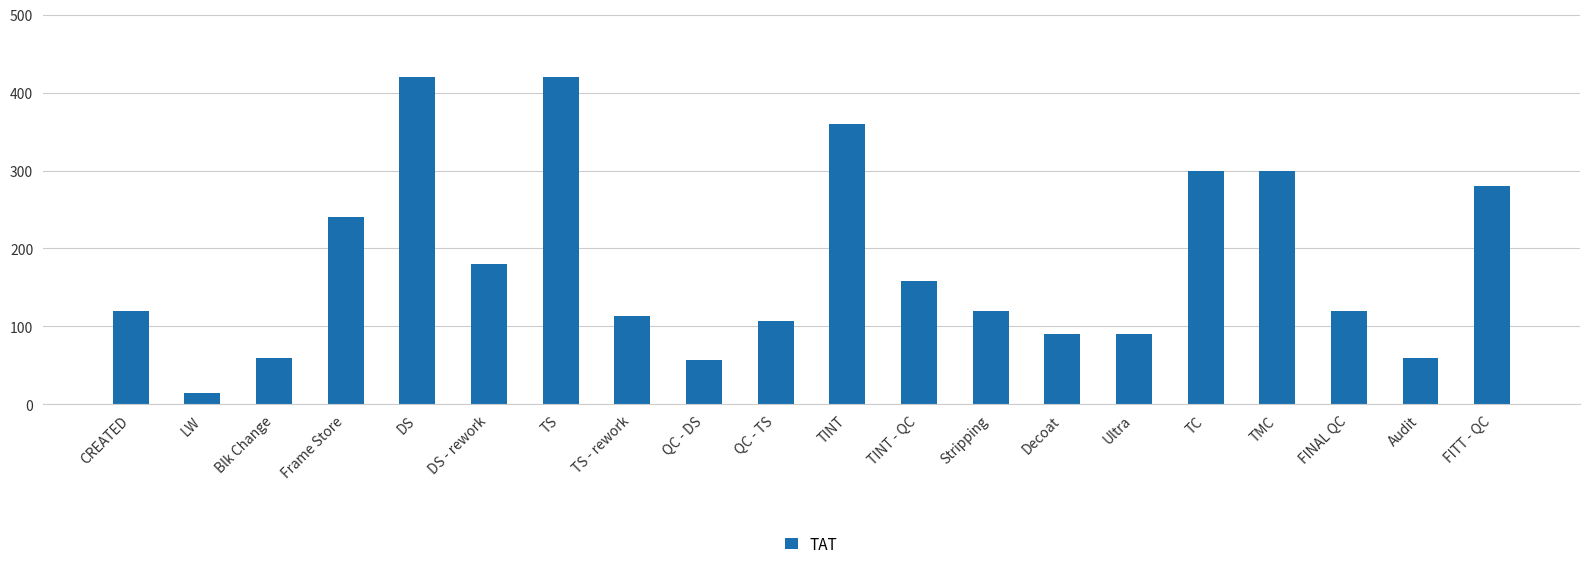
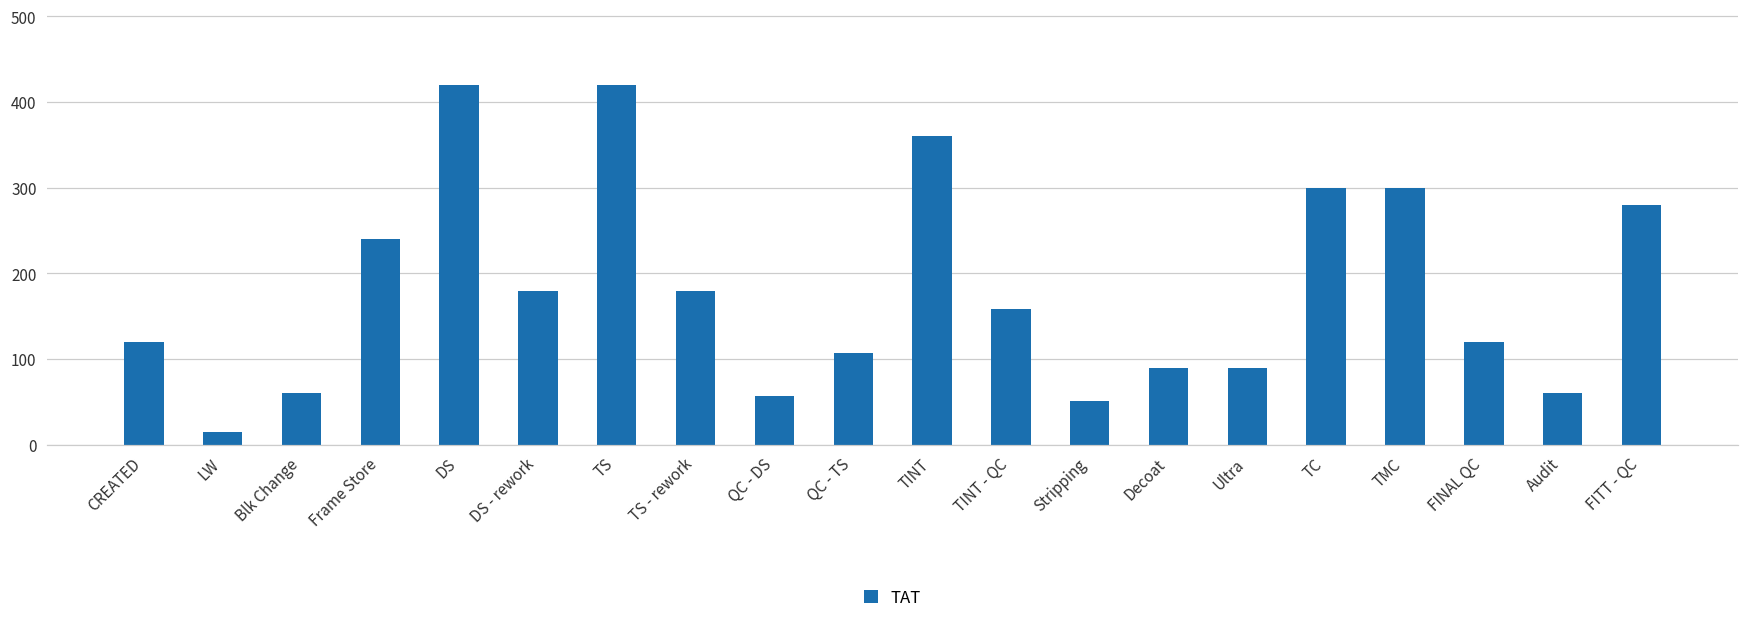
TS - rework: 110 -> 180
Stripping: 120 -> 50
